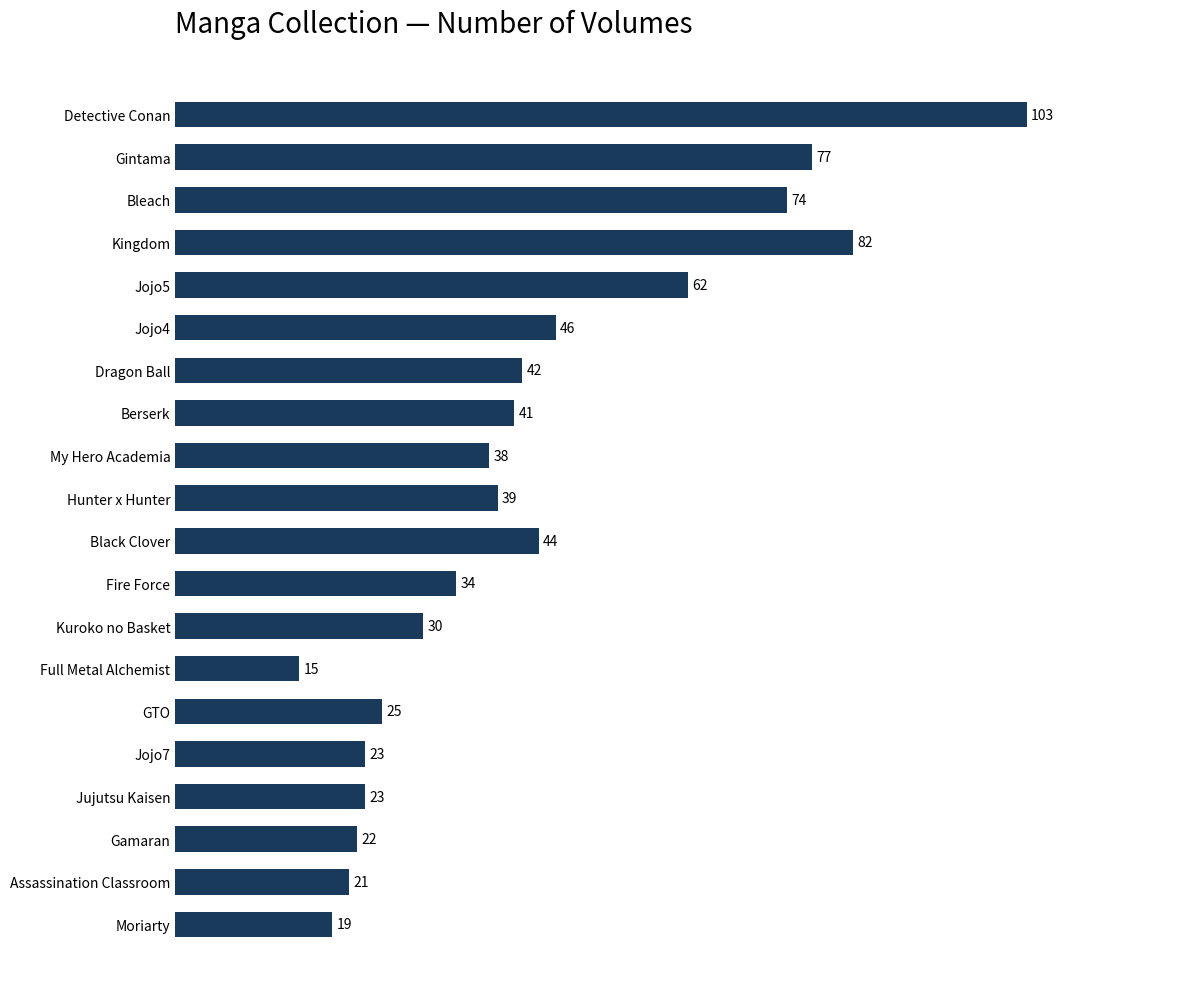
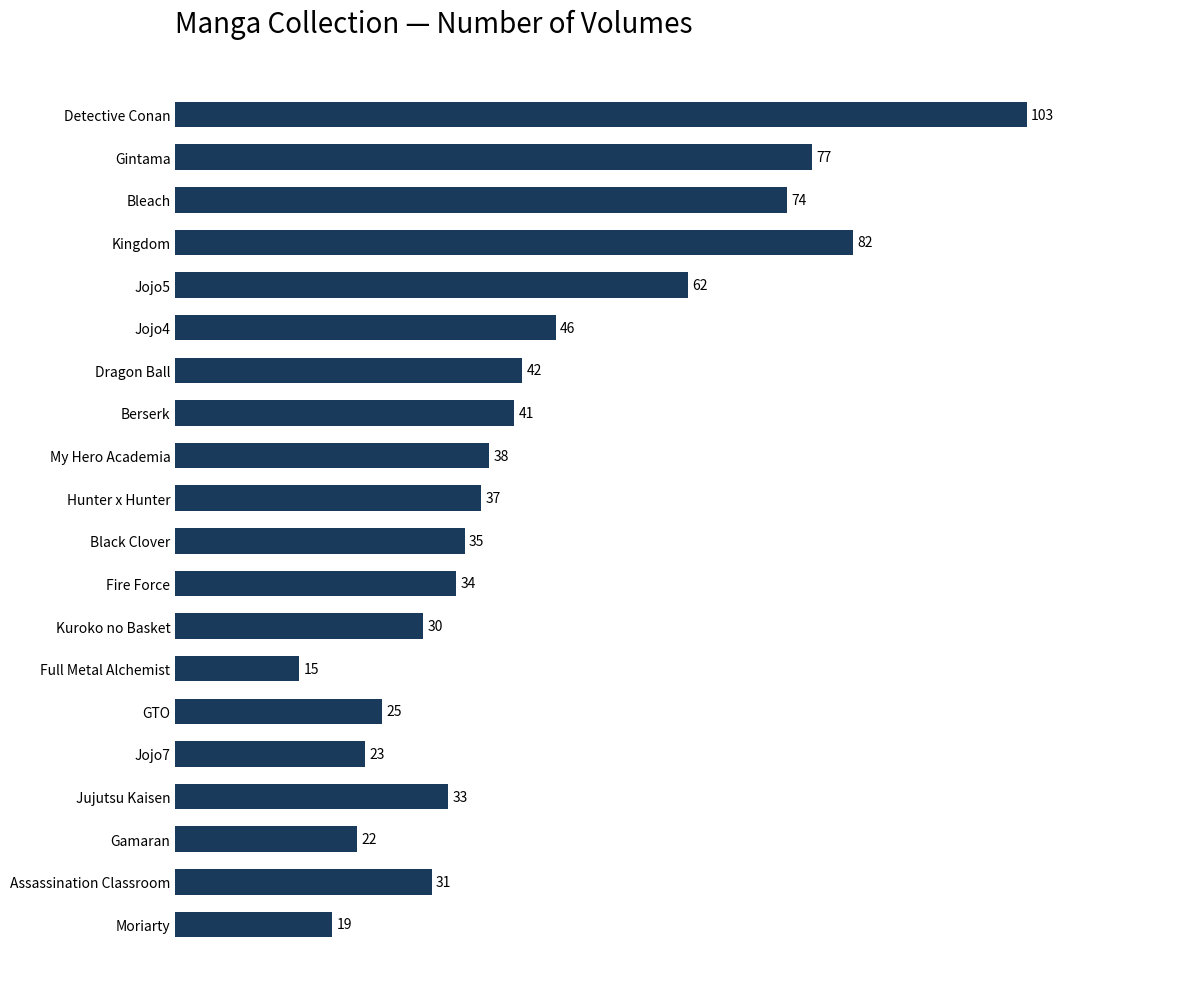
Hunter x Hunter: 39 -> 37
Black Clover: 44 -> 35
Jujutsu Kaisen: 23 -> 33
Assassination Classroom: 21 -> 31
